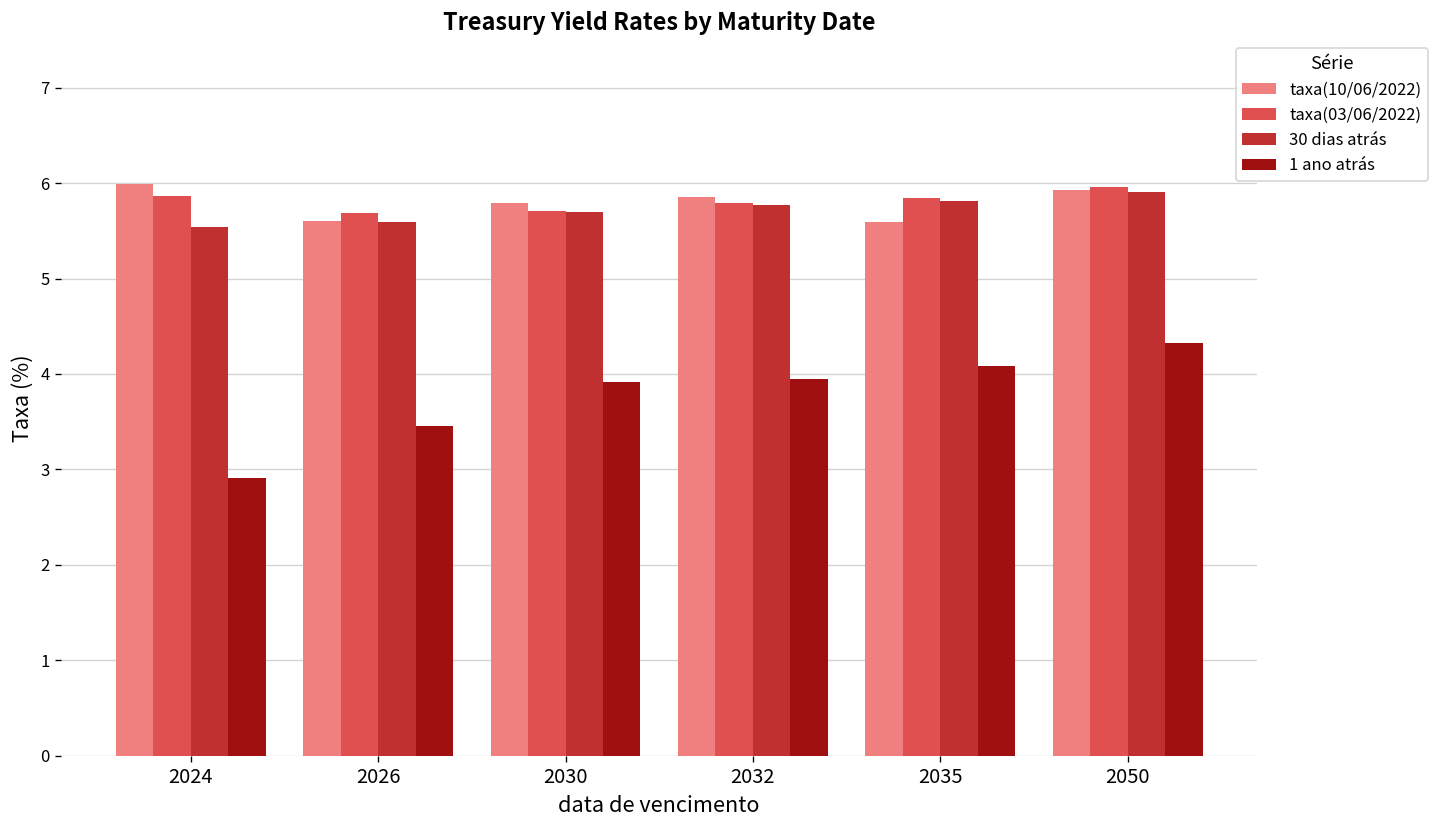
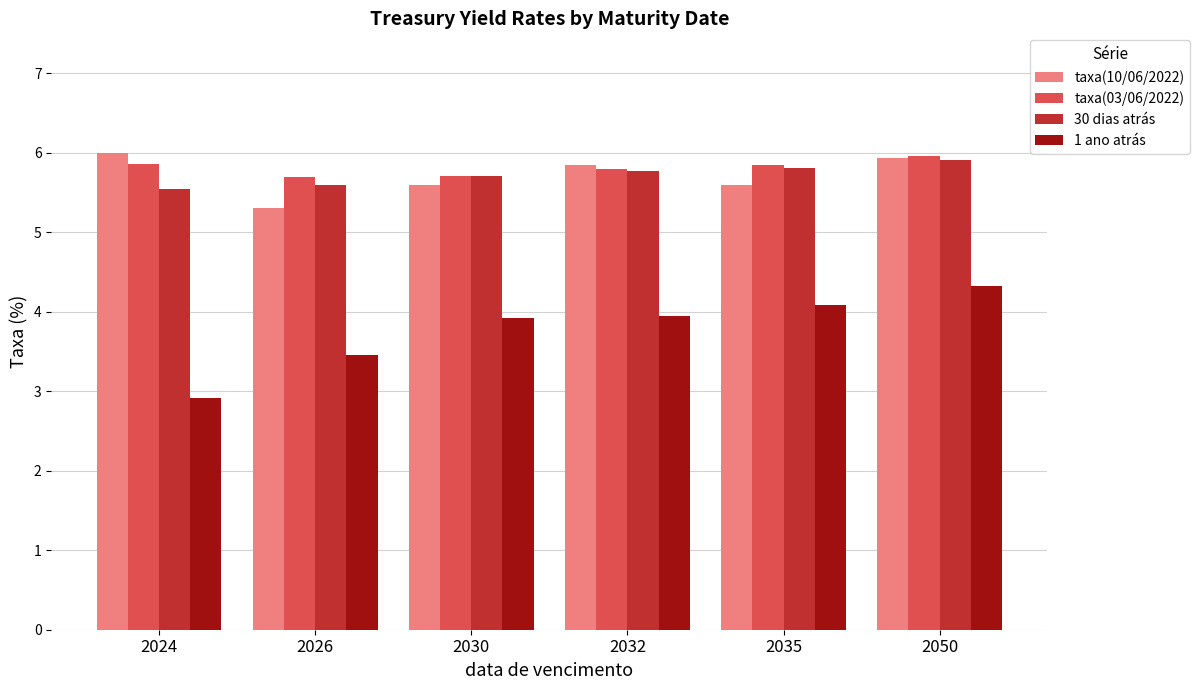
taxa(10/06/2022), 2026: 5.6 -> 5.3
taxa(10/06/2022), 2030: 5.8 -> 5.6
